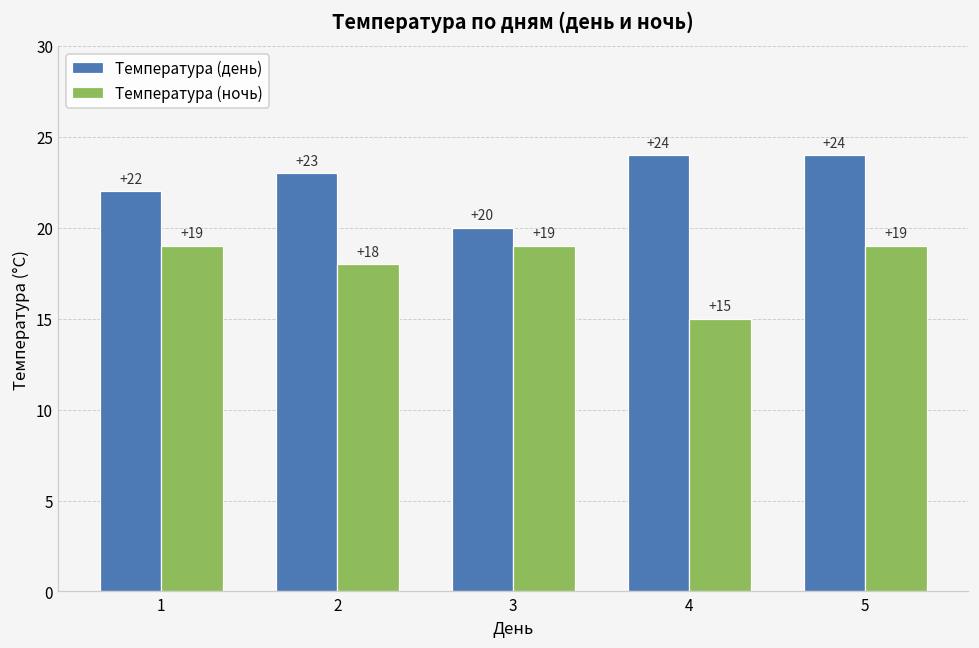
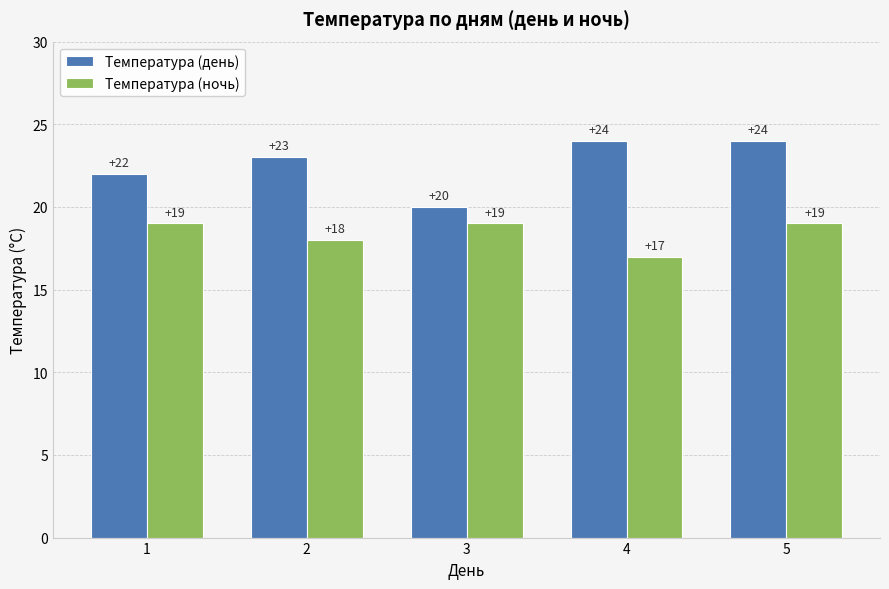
Температура (ночь), 4: +15 -> +17
